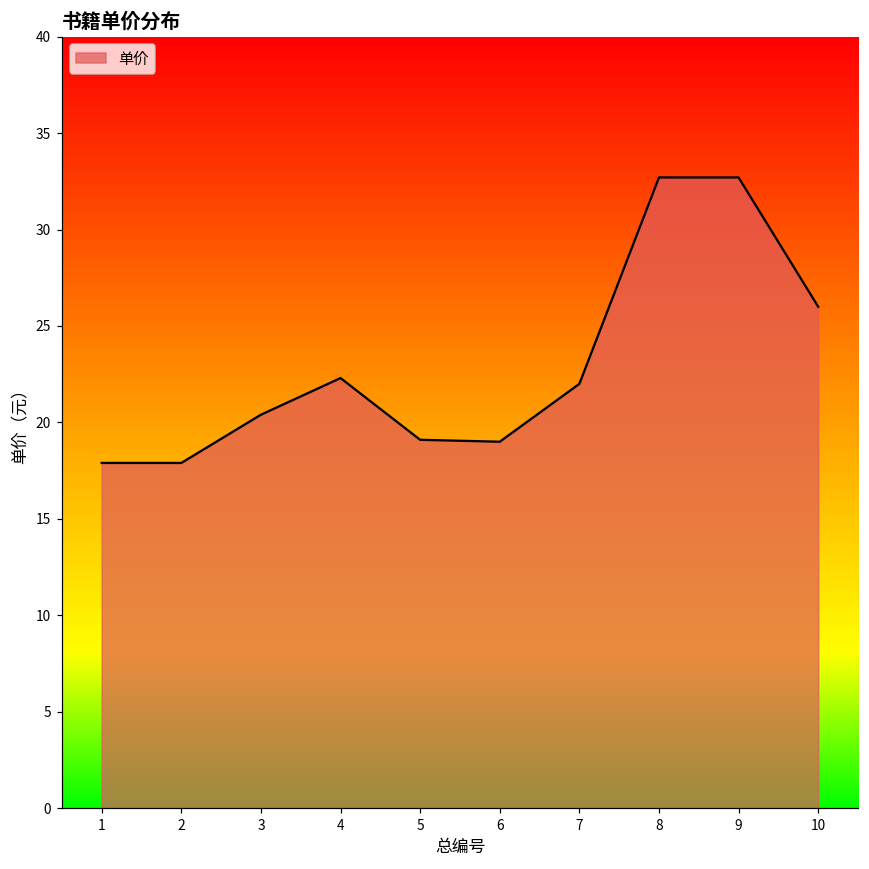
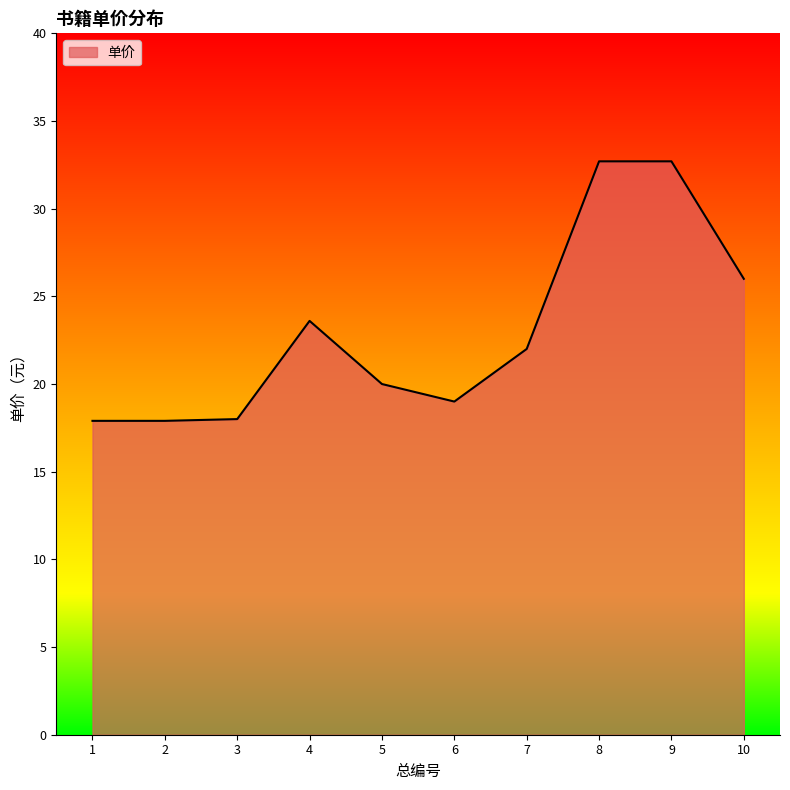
3: 20.4 -> 18.0
4: 22.3 -> 23.6
5: 19.1 -> 20.0
